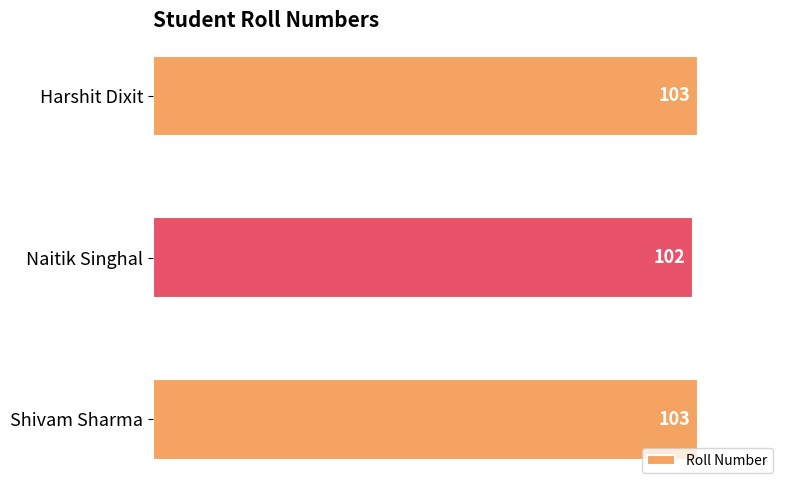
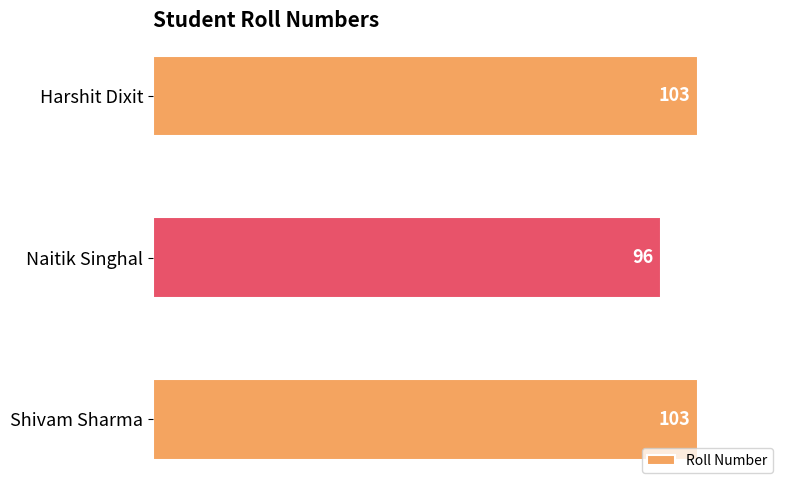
Naitik Singhal: 102 -> 96
